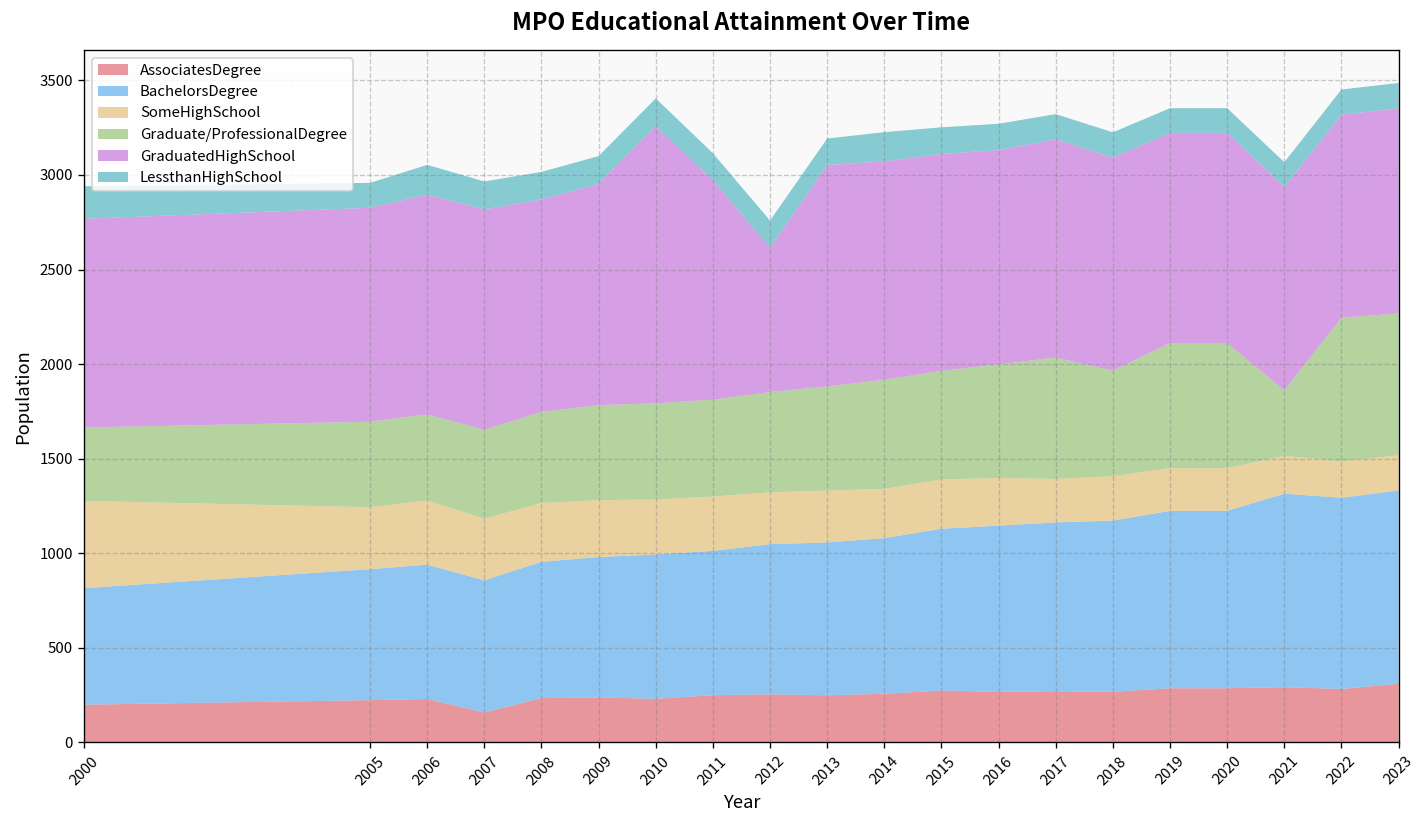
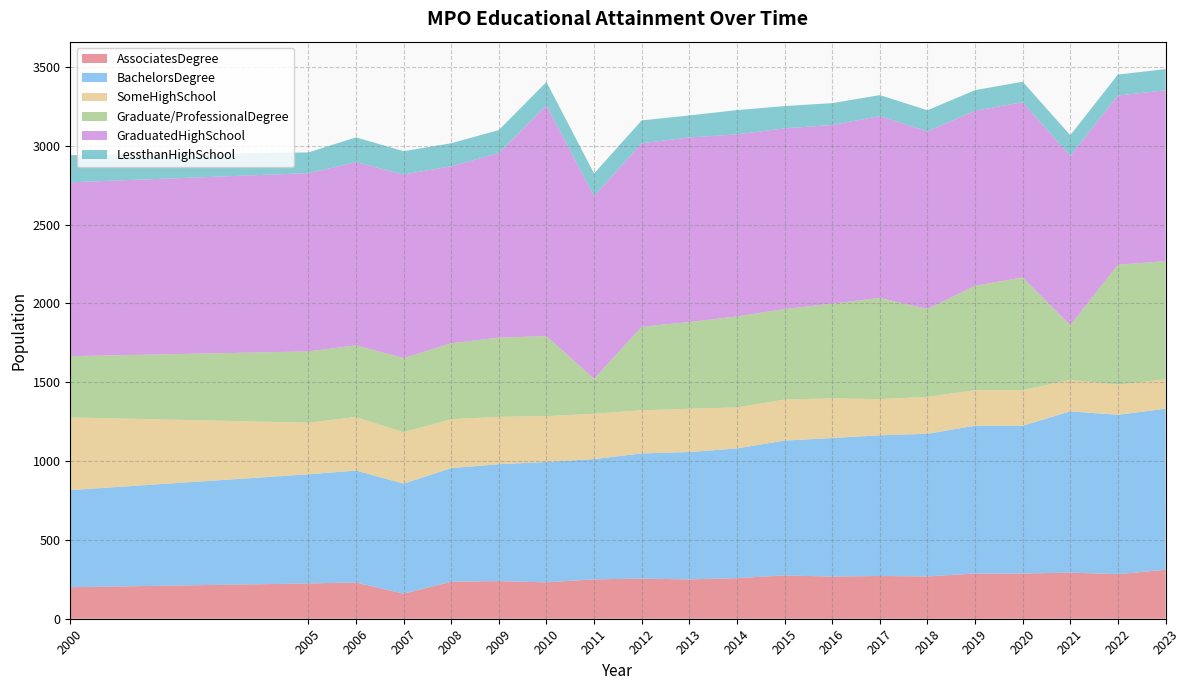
Graduate/ProfessionalDegree, 2011: 510 -> 220
GraduatedHighSchool, 2012: 760 -> 1160
Graduate/ProfessionalDegree, 2020: 660 -> 710
